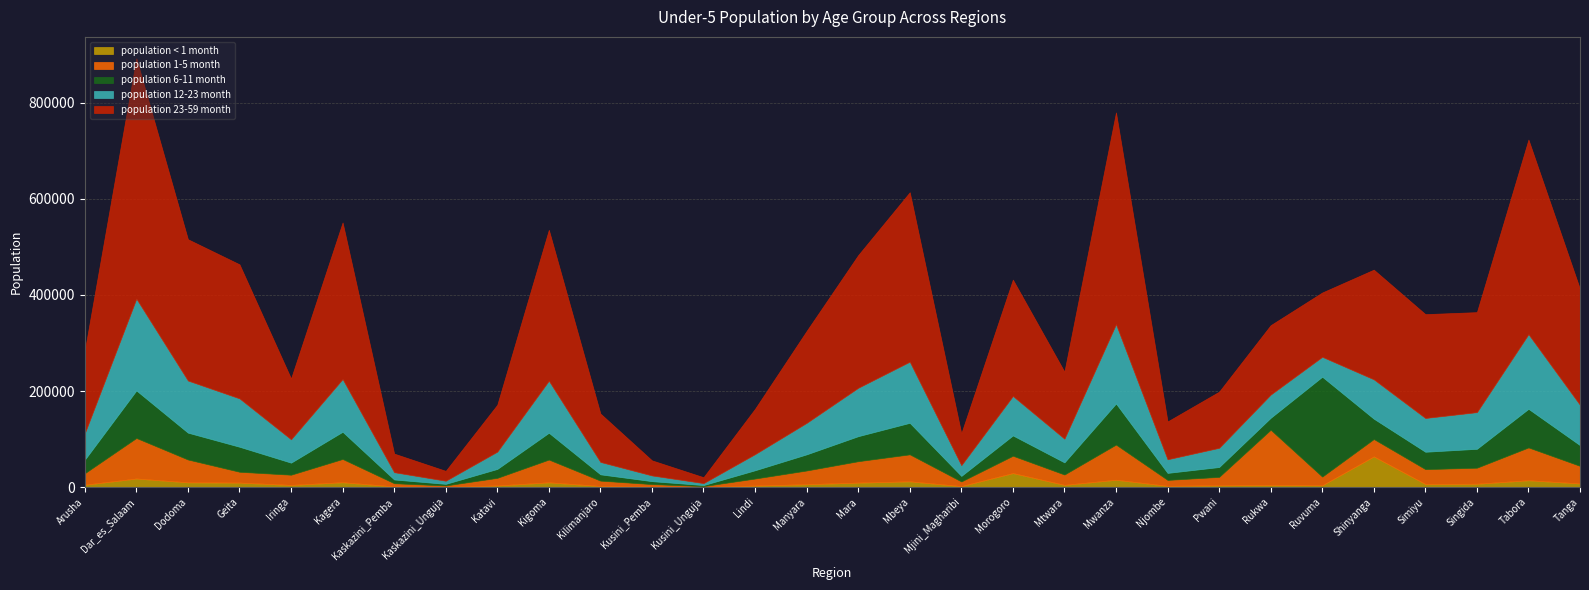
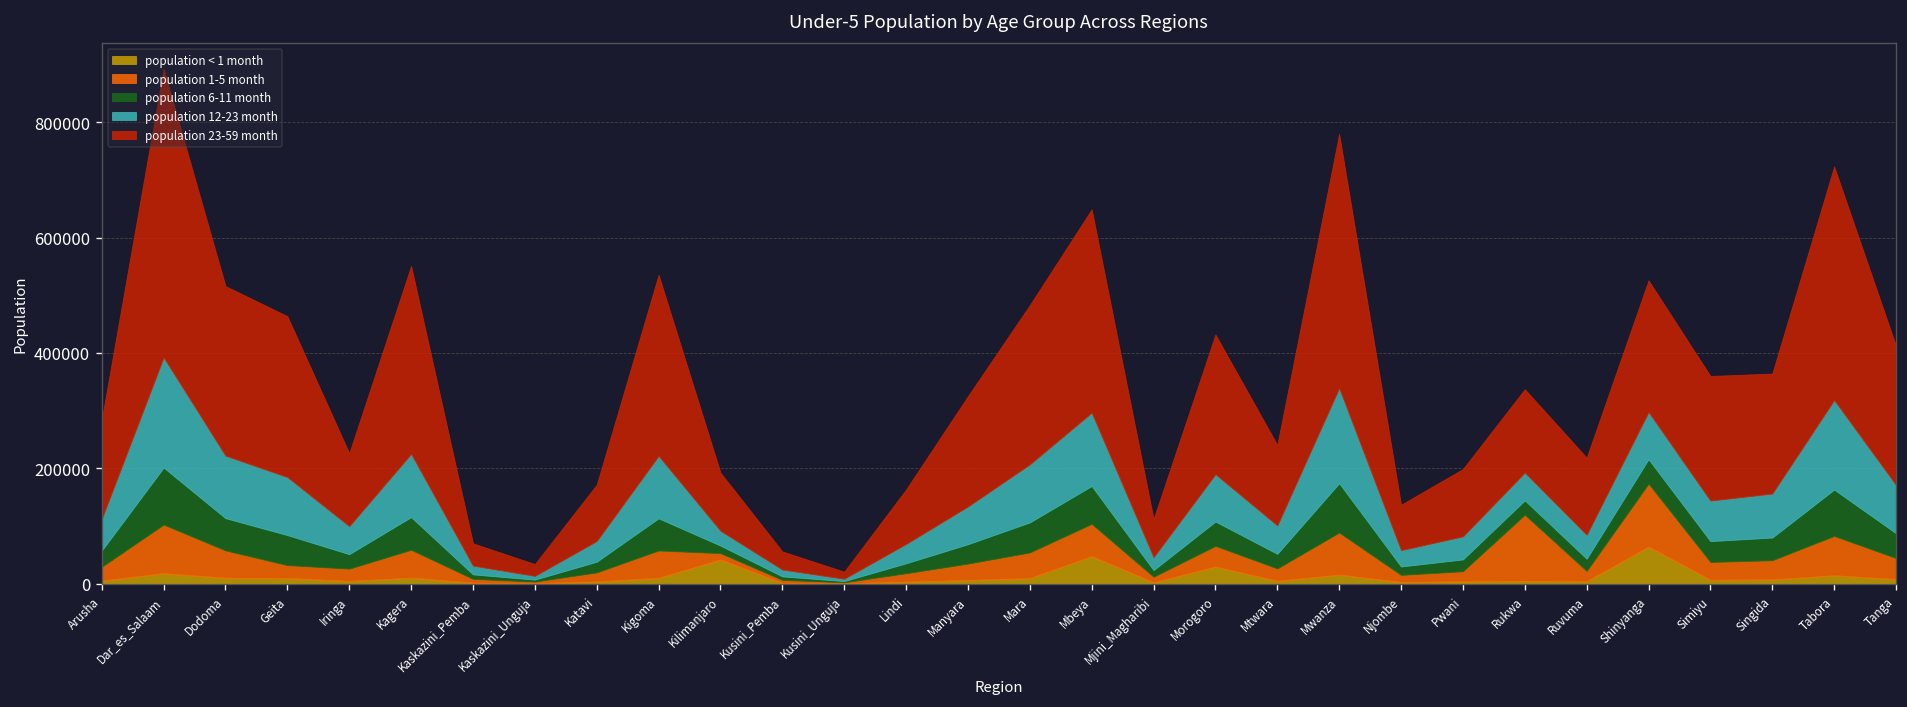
population < 1 month, Kilimanjaro: 0 -> 40000
population < 1 month, Mbeya: 10000 -> 50000
population 6-11 month, Ruvuma: 210000 -> 20000
population 1-5 month, Shinyanga: 40000 -> 110000
